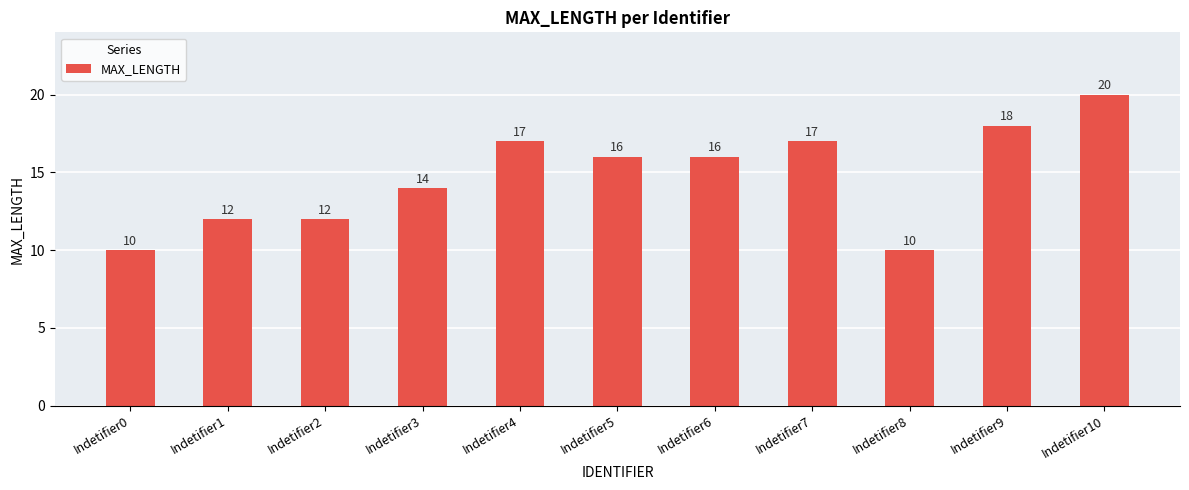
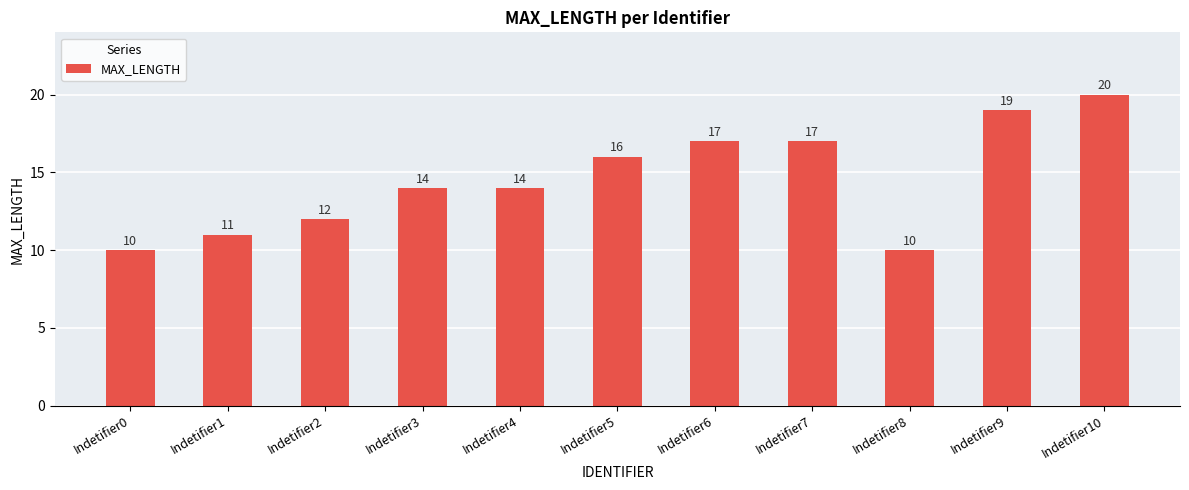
Indetifier1: 12 -> 11
Indetifier4: 17 -> 14
Indetifier6: 16 -> 17
Indetifier9: 18 -> 19
